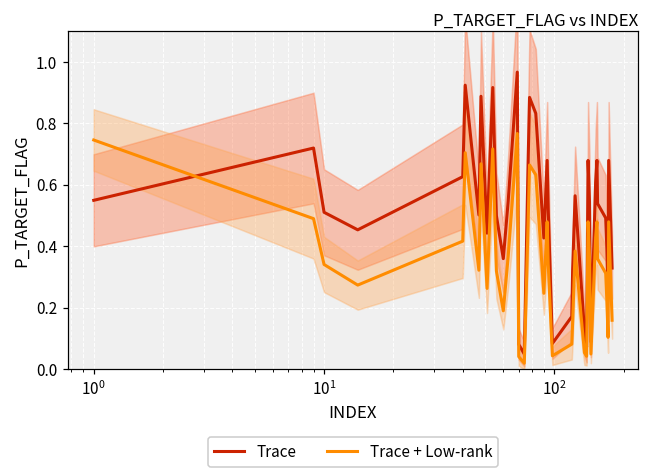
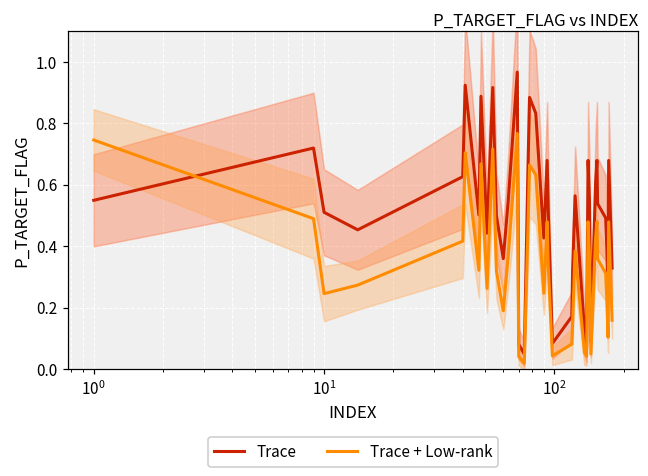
Trace + Low-rank, 10^1: 0.34 -> 0.25
